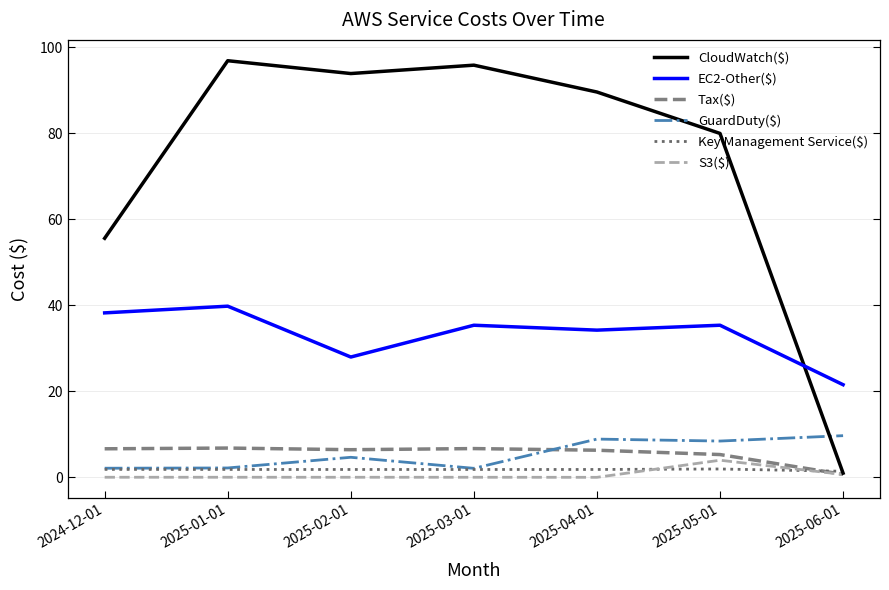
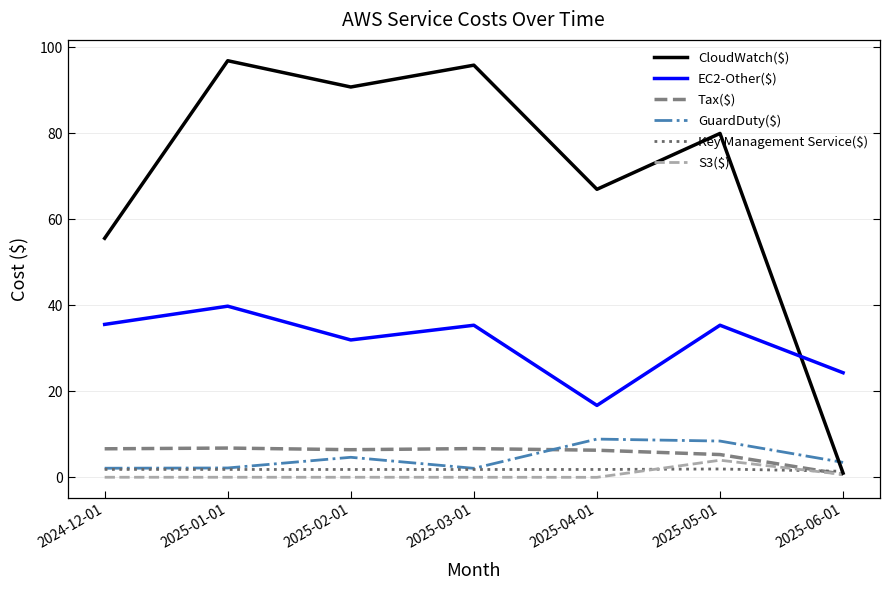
EC2-Other($), 2024-12-01: 38 -> 36
CloudWatch($), 2025-02-01: 94 -> 91
EC2-Other($), 2025-02-01: 28 -> 32
CloudWatch($), 2025-04-01: 90 -> 67
EC2-Other($), 2025-04-01: 34 -> 17
EC2-Other($), 2025-06-01: 22 -> 24
GuardDuty($), 2025-06-01: 10 -> 3
